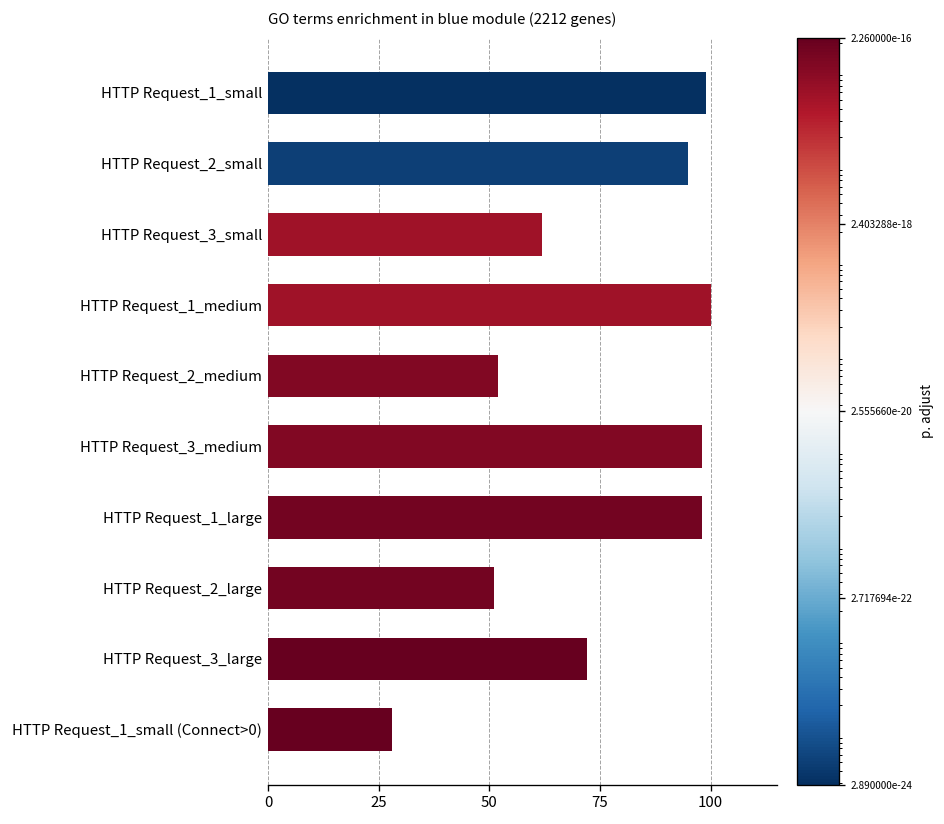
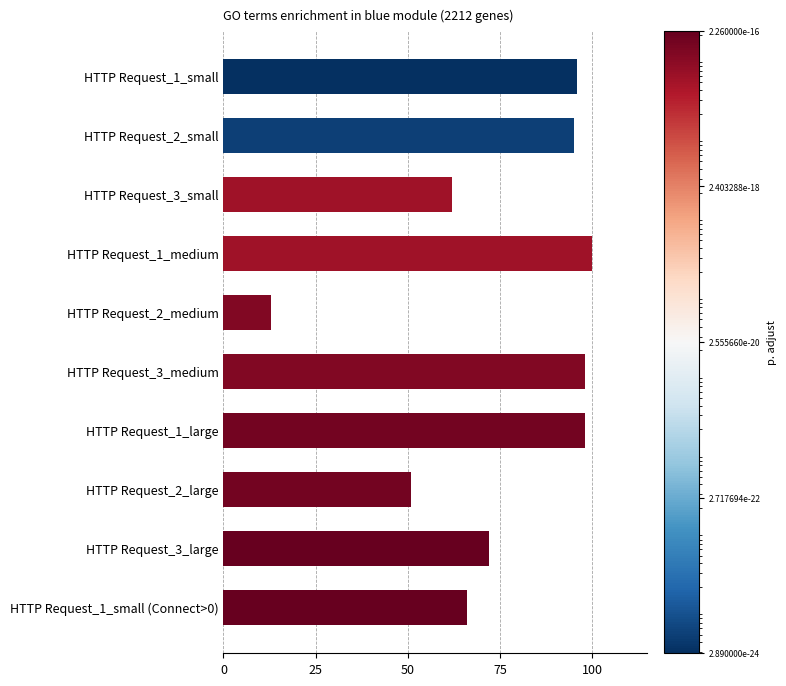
HTTP Request_1_small: 99 -> 96
HTTP Request_2_medium: 52 -> 13
HTTP Request_1_small (Connect>0): 28 -> 66
